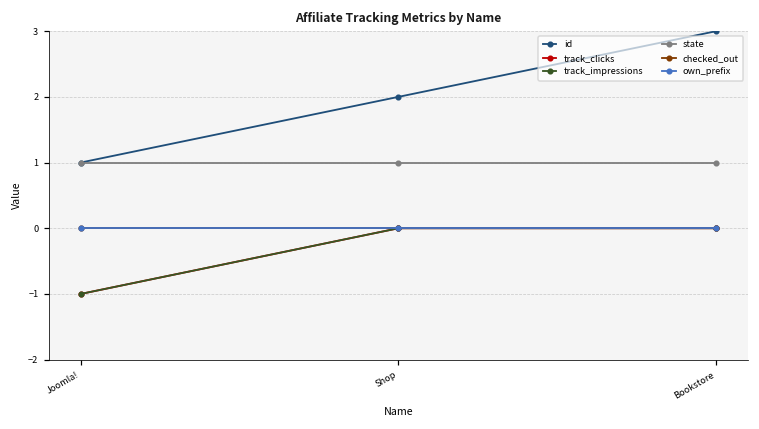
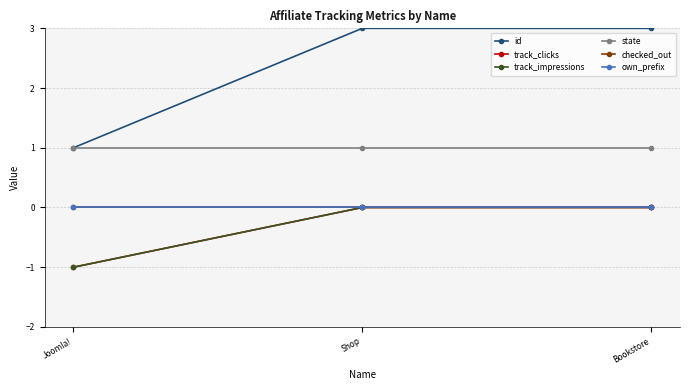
id, Shop: 2 -> 3
